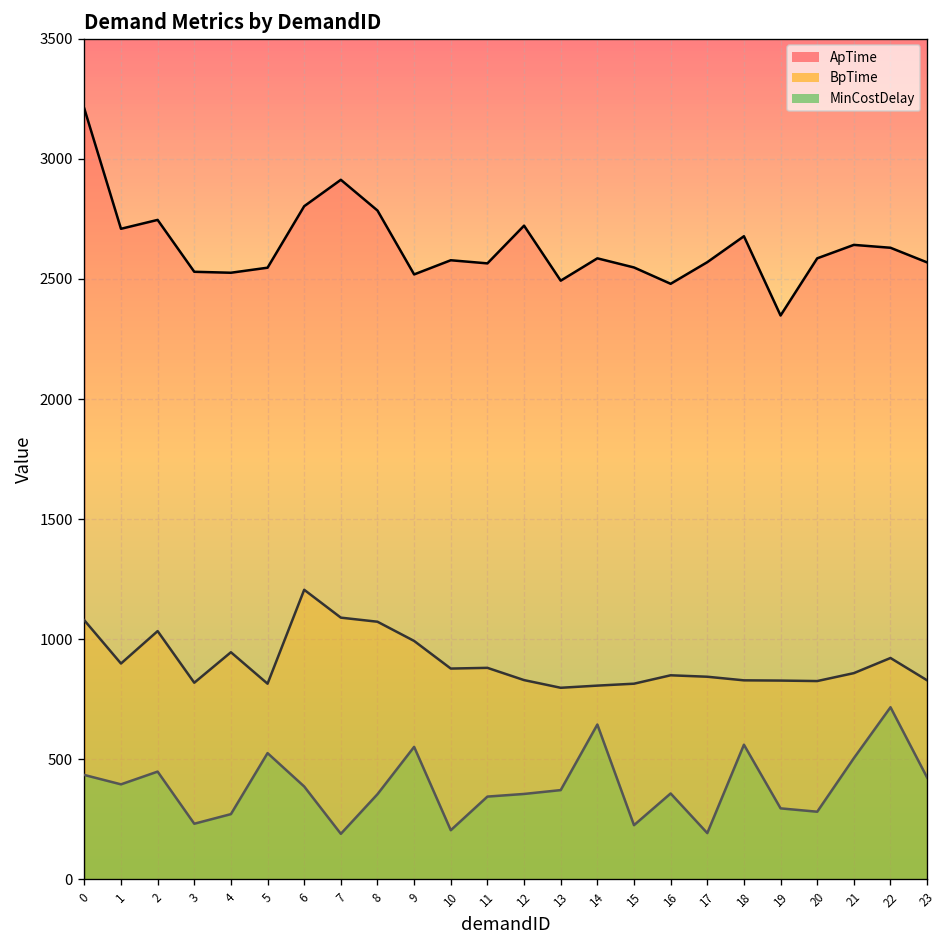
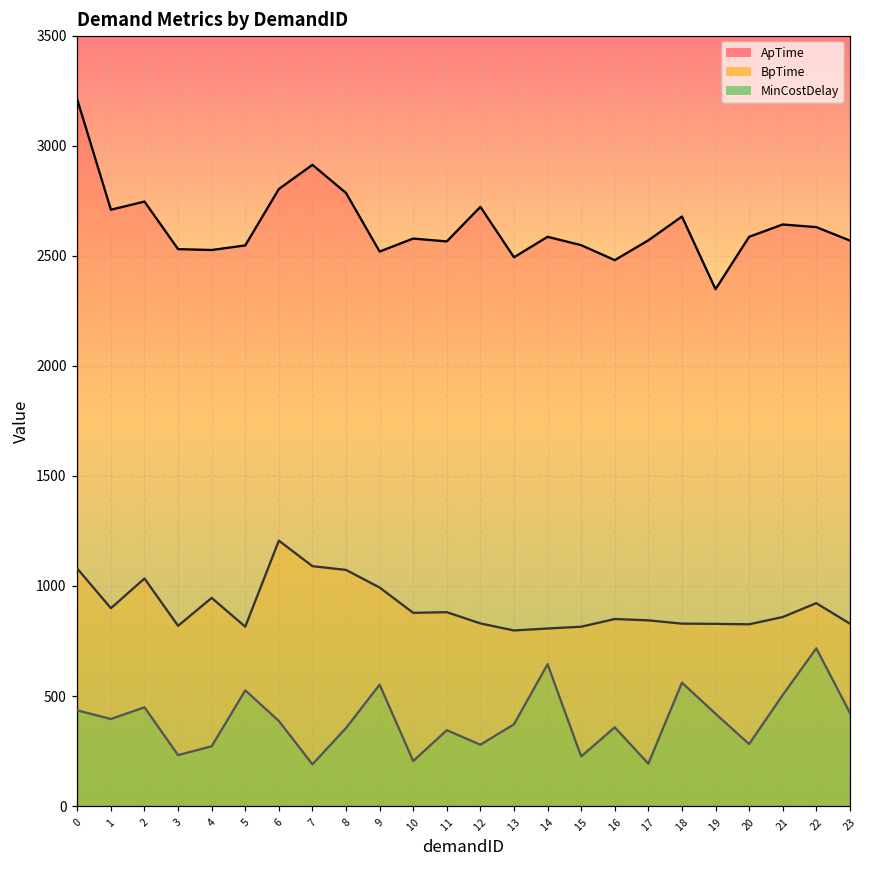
MinCostDelay, 12: 360 -> 280
MinCostDelay, 19: 300 -> 420
